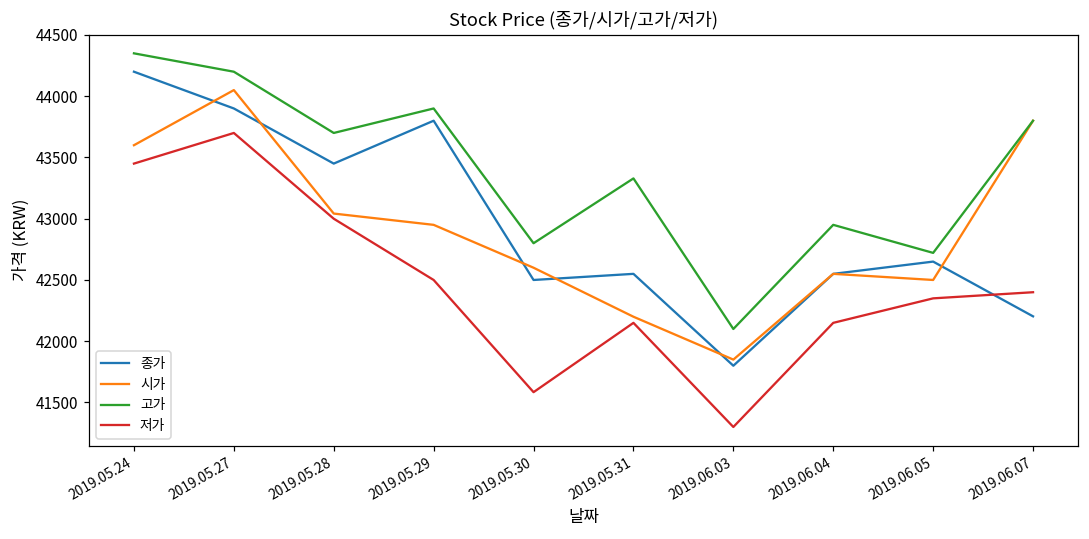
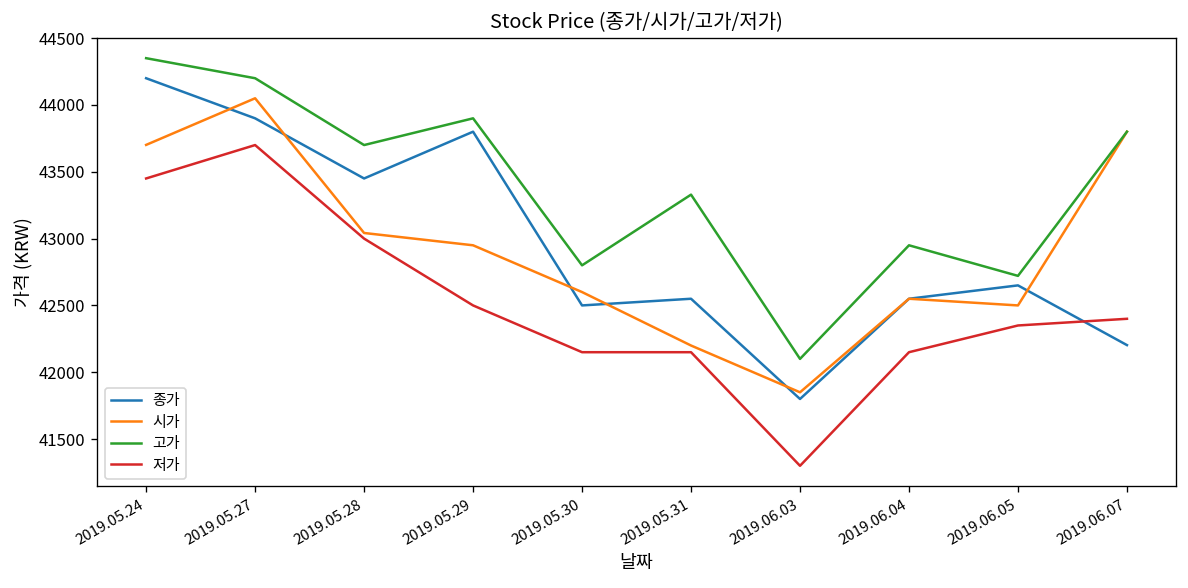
시가, 2019.05.24: 43600 -> 43700
저가, 2019.05.30: 41580 -> 42150
